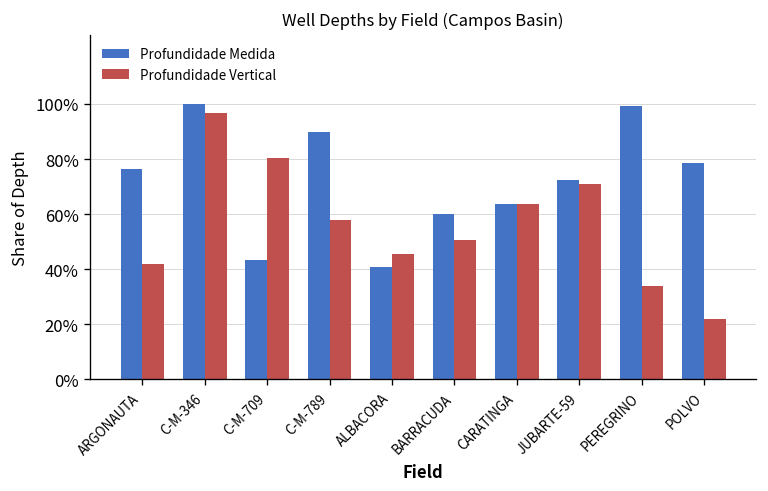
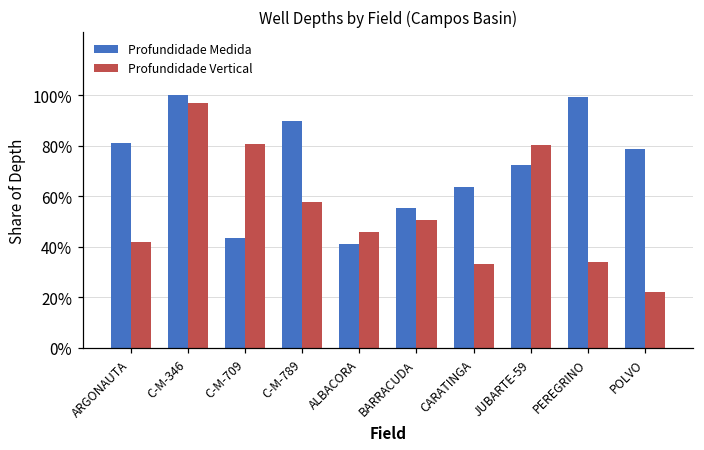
Profundidade Medida, ARGONAUTA: 76% -> 81%
Profundidade Medida, BARRACUDA: 60% -> 55%
Profundidade Vertical, CARATINGA: 64% -> 33%
Profundidade Vertical, JUBARTE-59: 71% -> 80%
